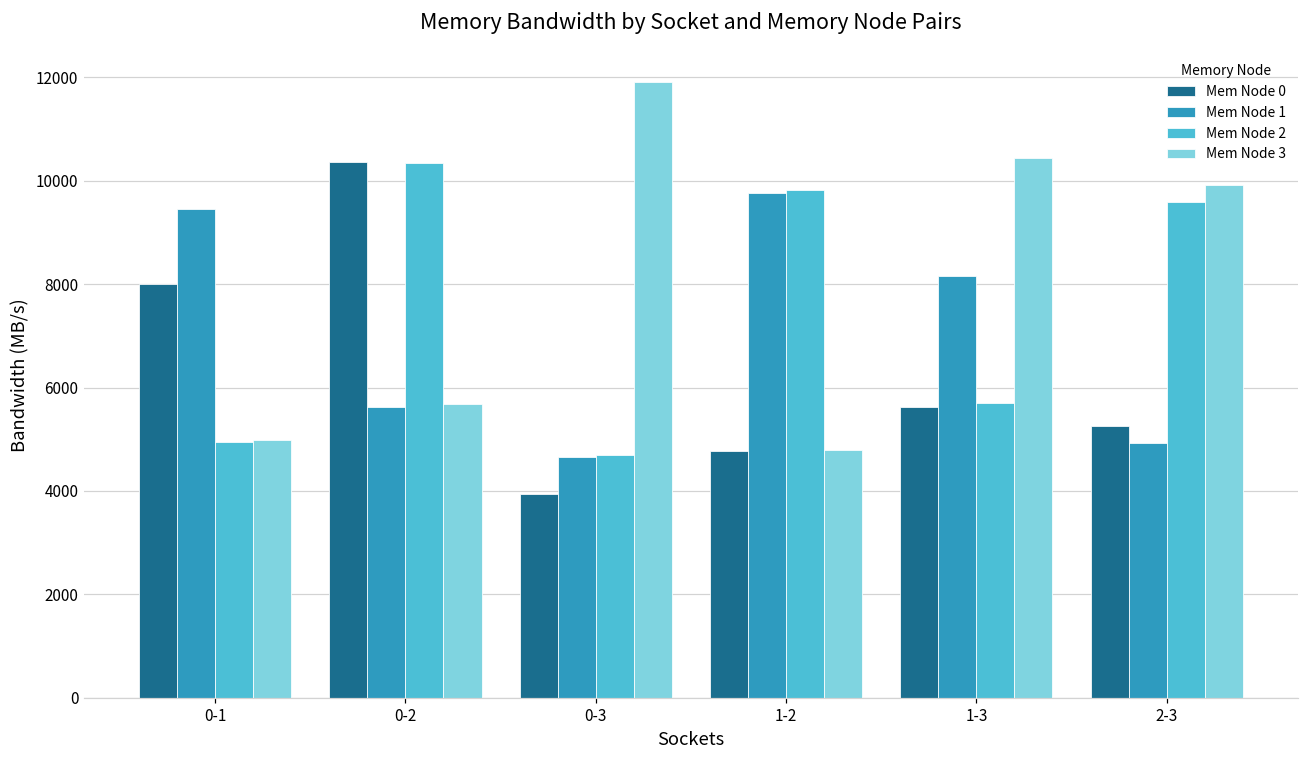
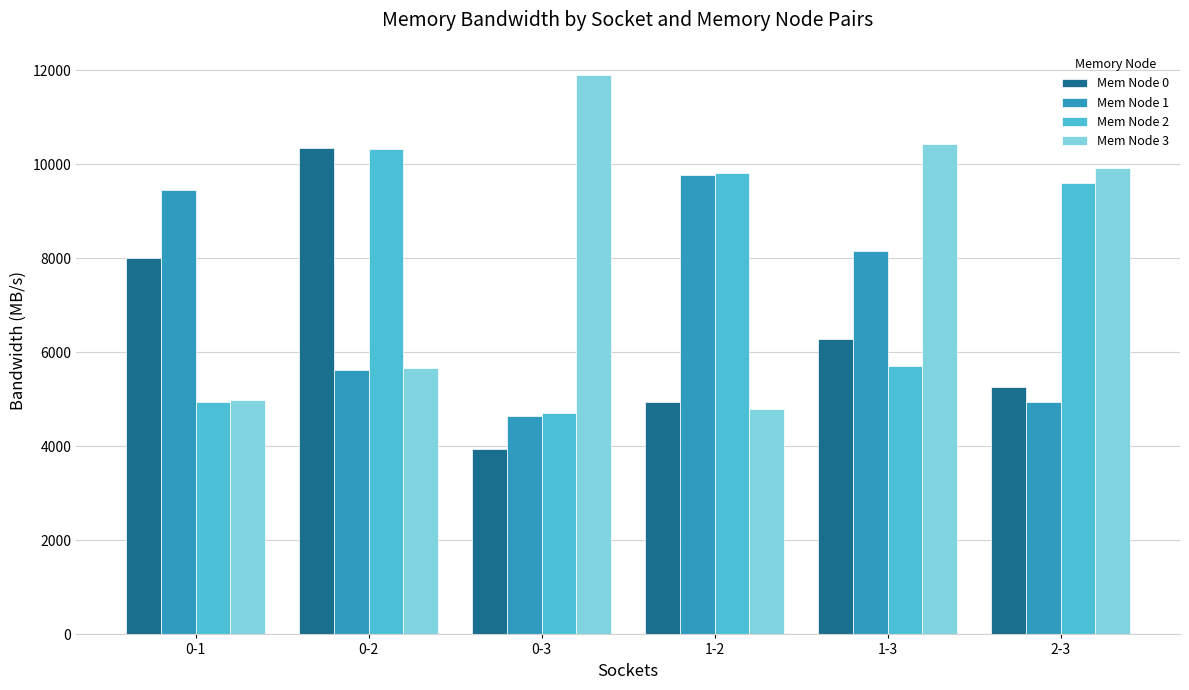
Mem Node 0, 1-2: 4800 -> 4900
Mem Node 0, 1-3: 5600 -> 6300
